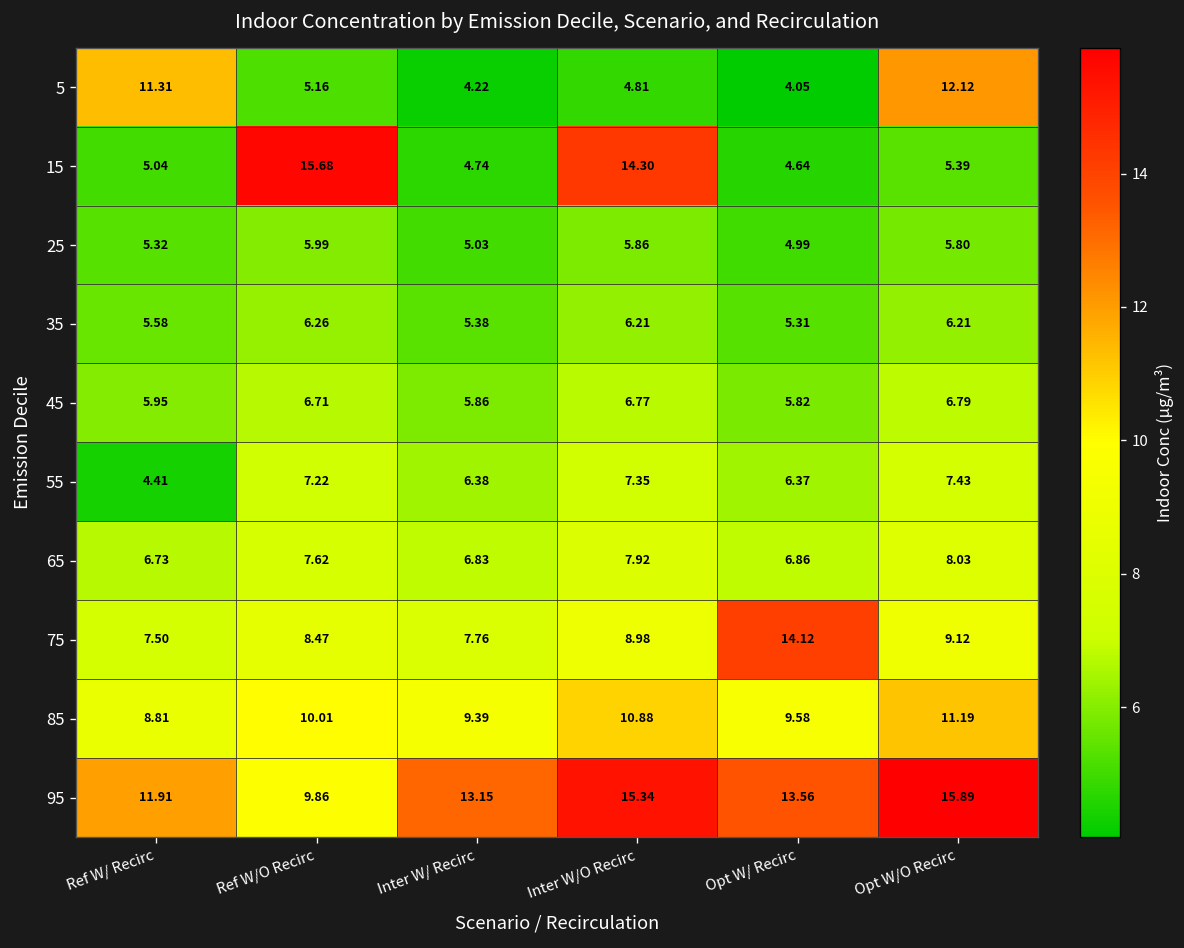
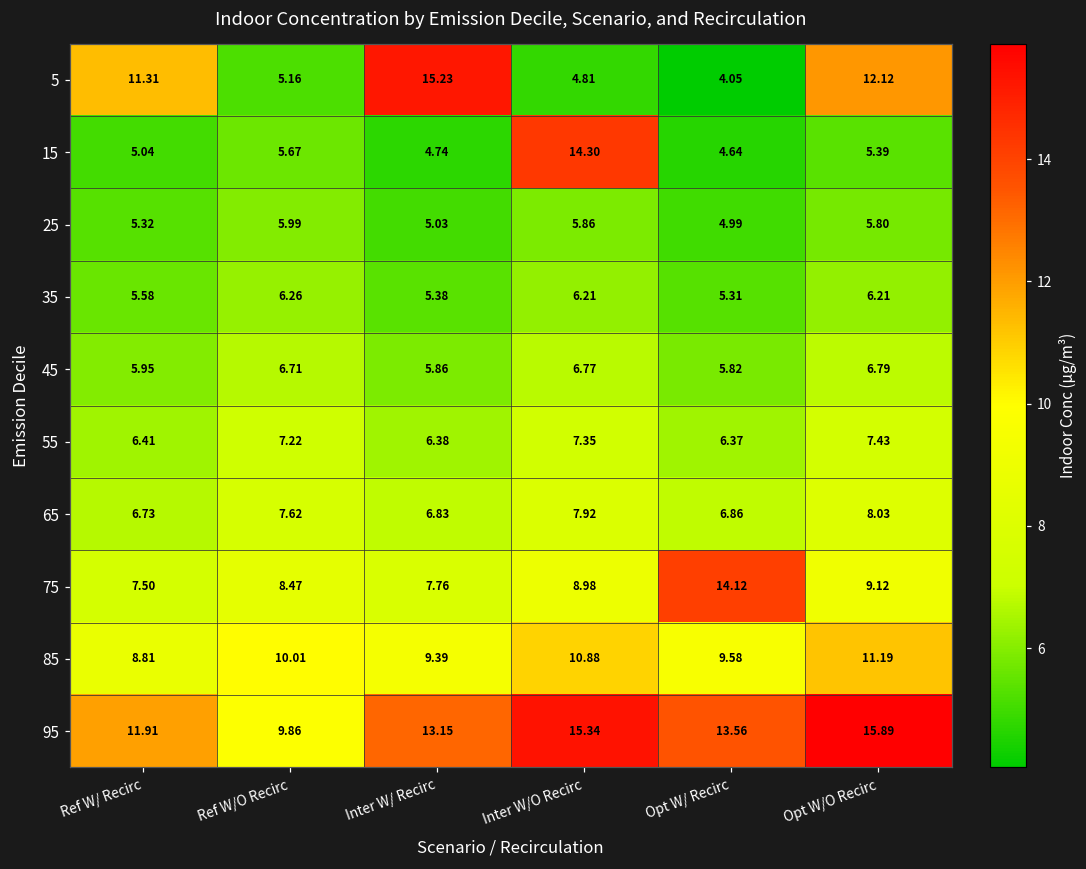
5, Inter W/ Recirc: 4.22 -> 15.23
15, Ref W/O Recirc: 15.68 -> 5.67
55, Ref W/ Recirc: 4.41 -> 6.41
